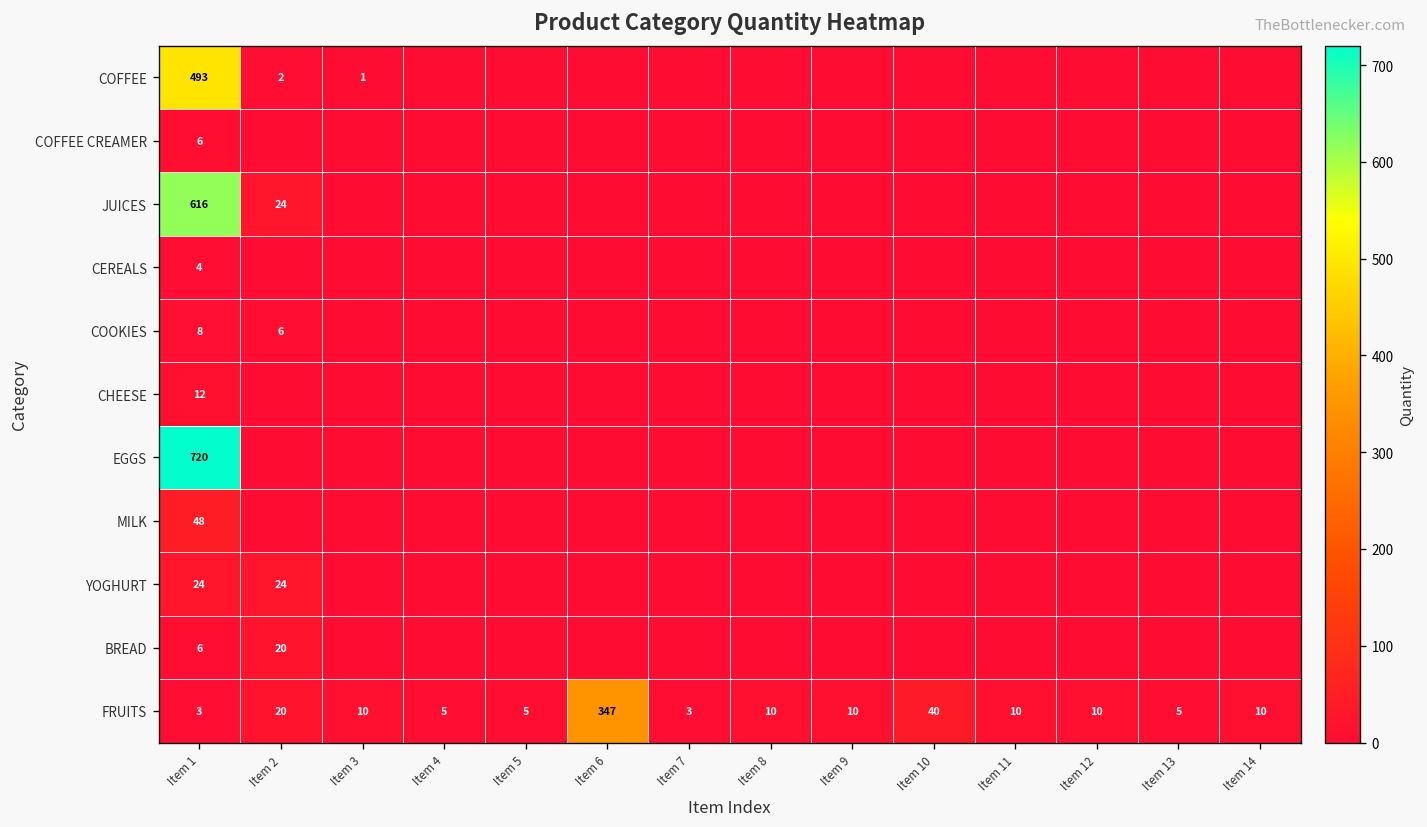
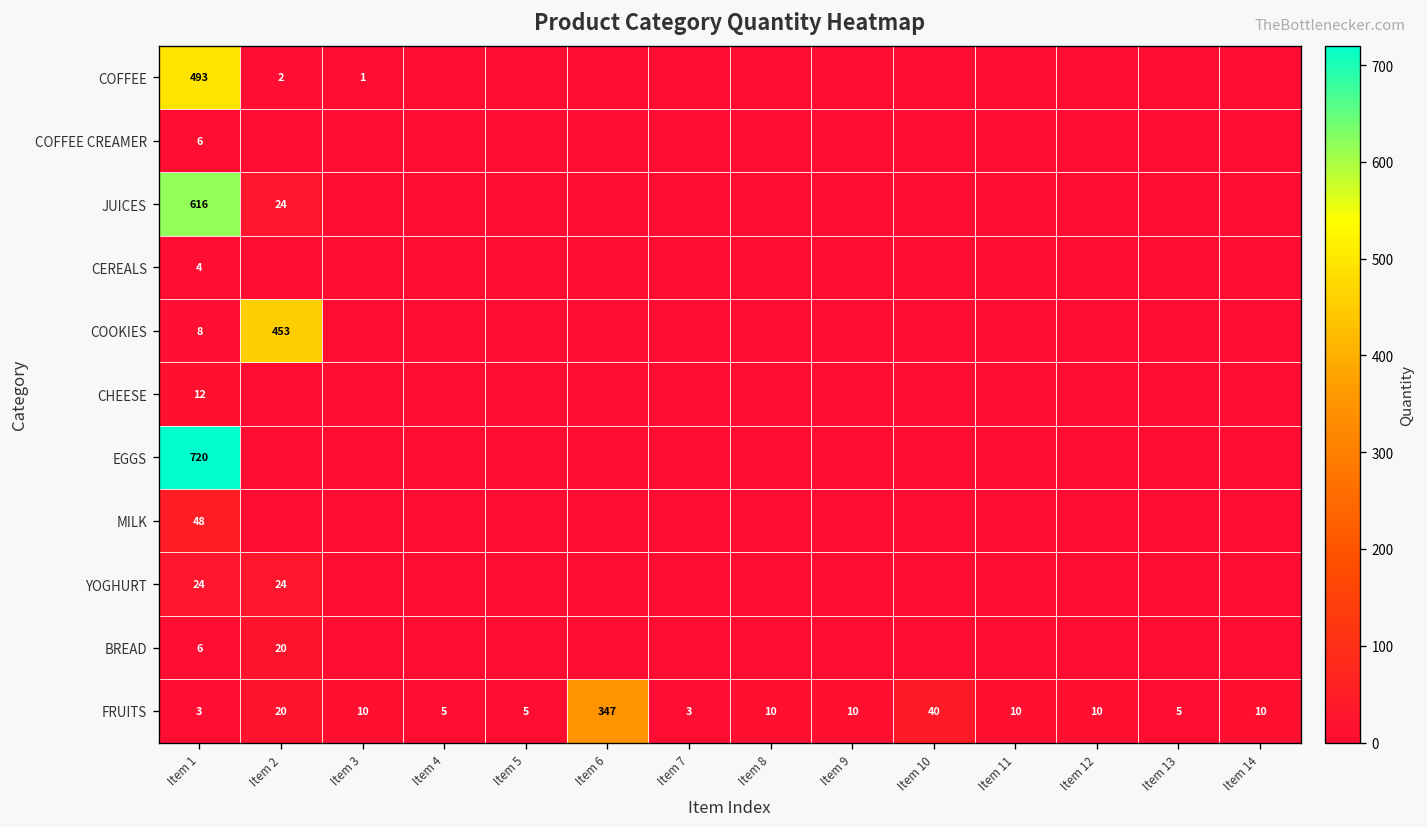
COOKIES, Item 2: 6 -> 453
